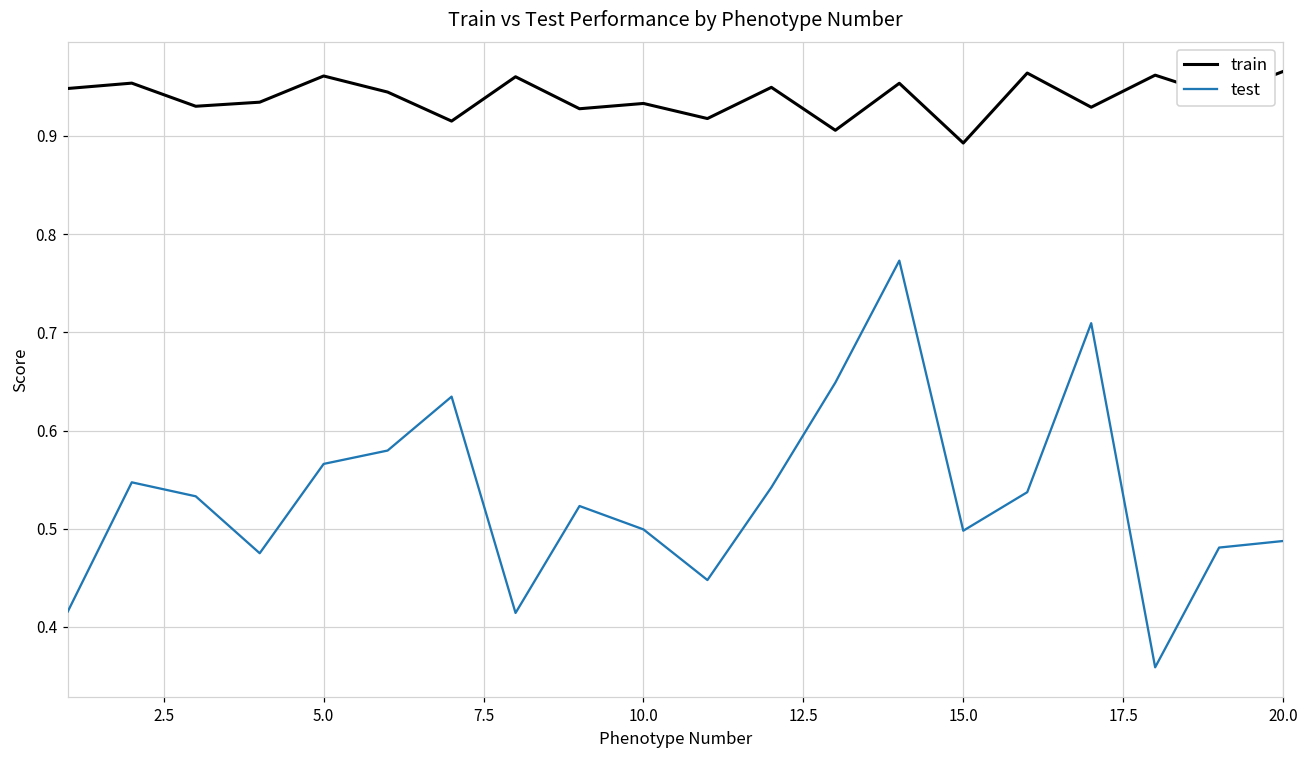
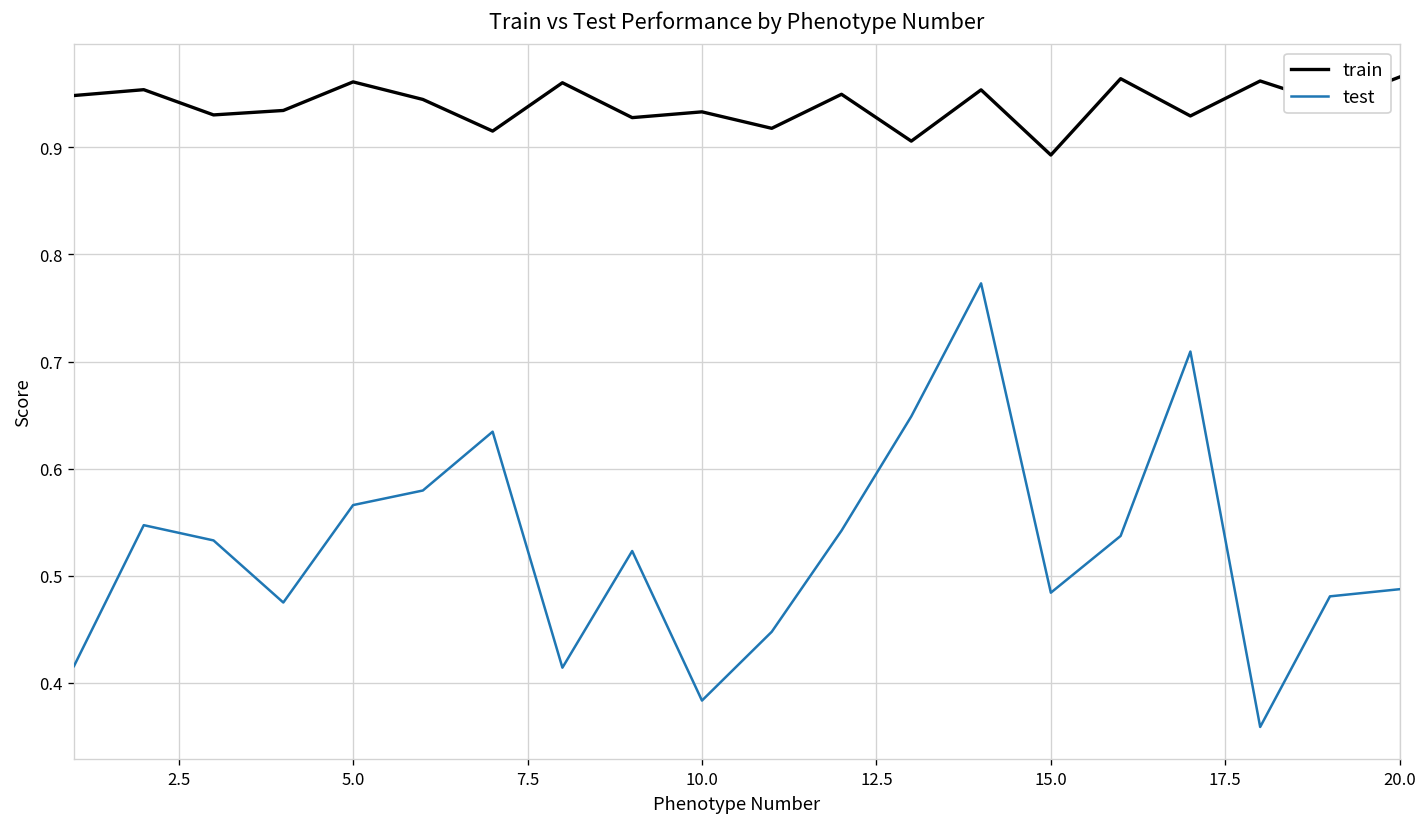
test, 10.0: 0.50 -> 0.38
test, 15.0: 0.50 -> 0.48
